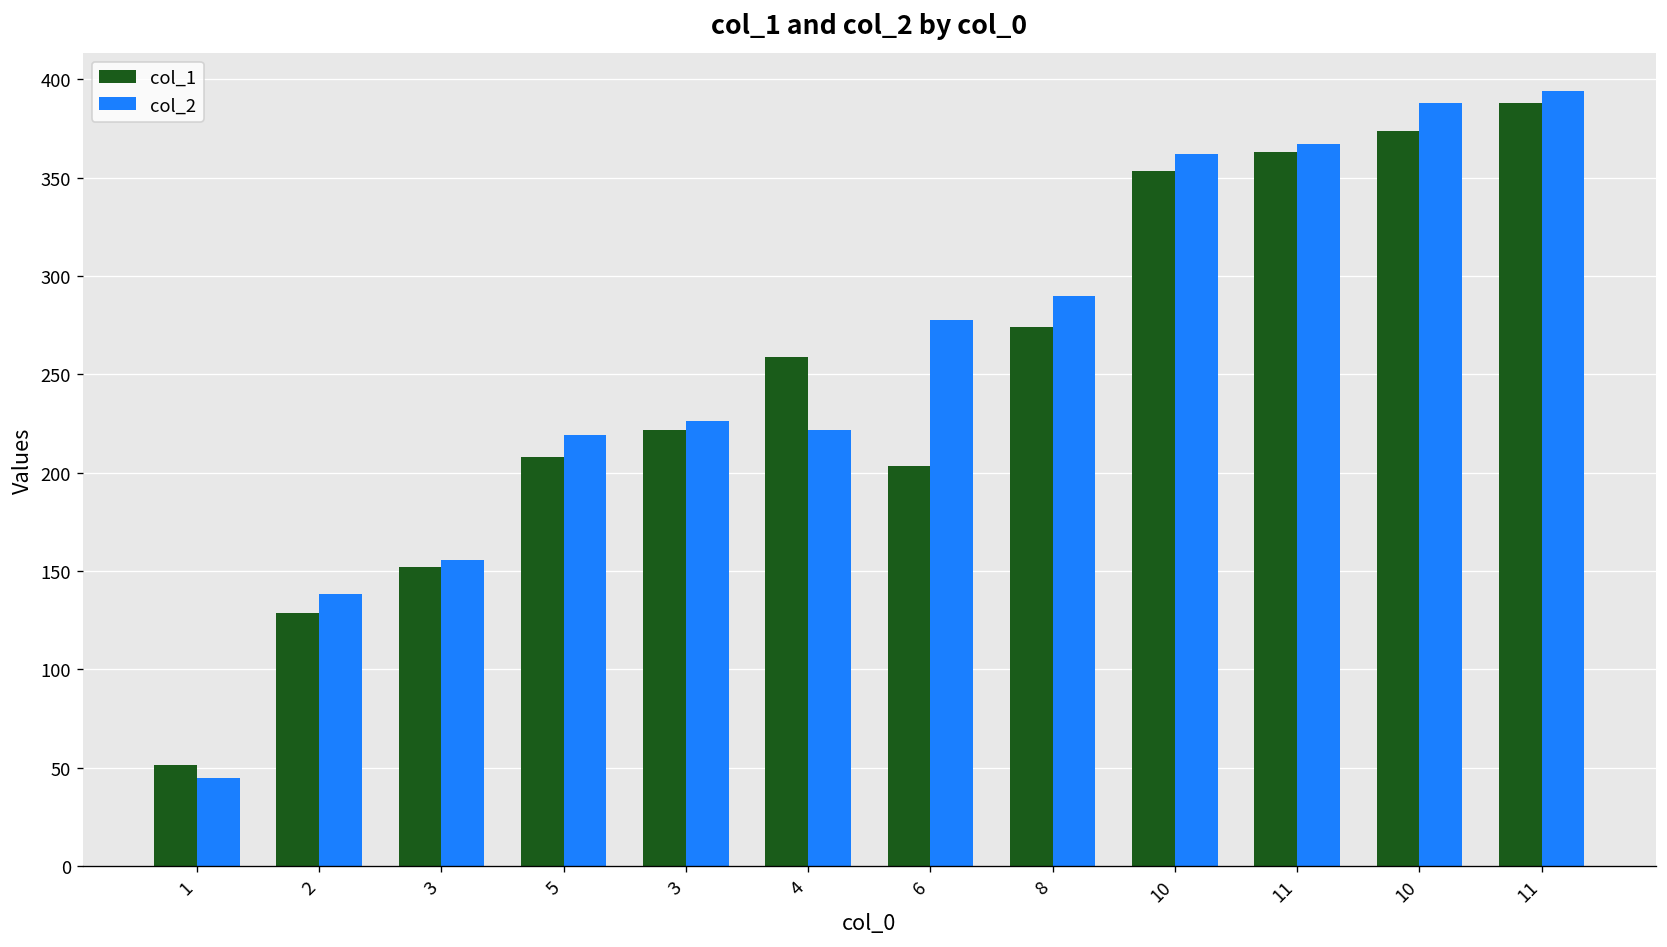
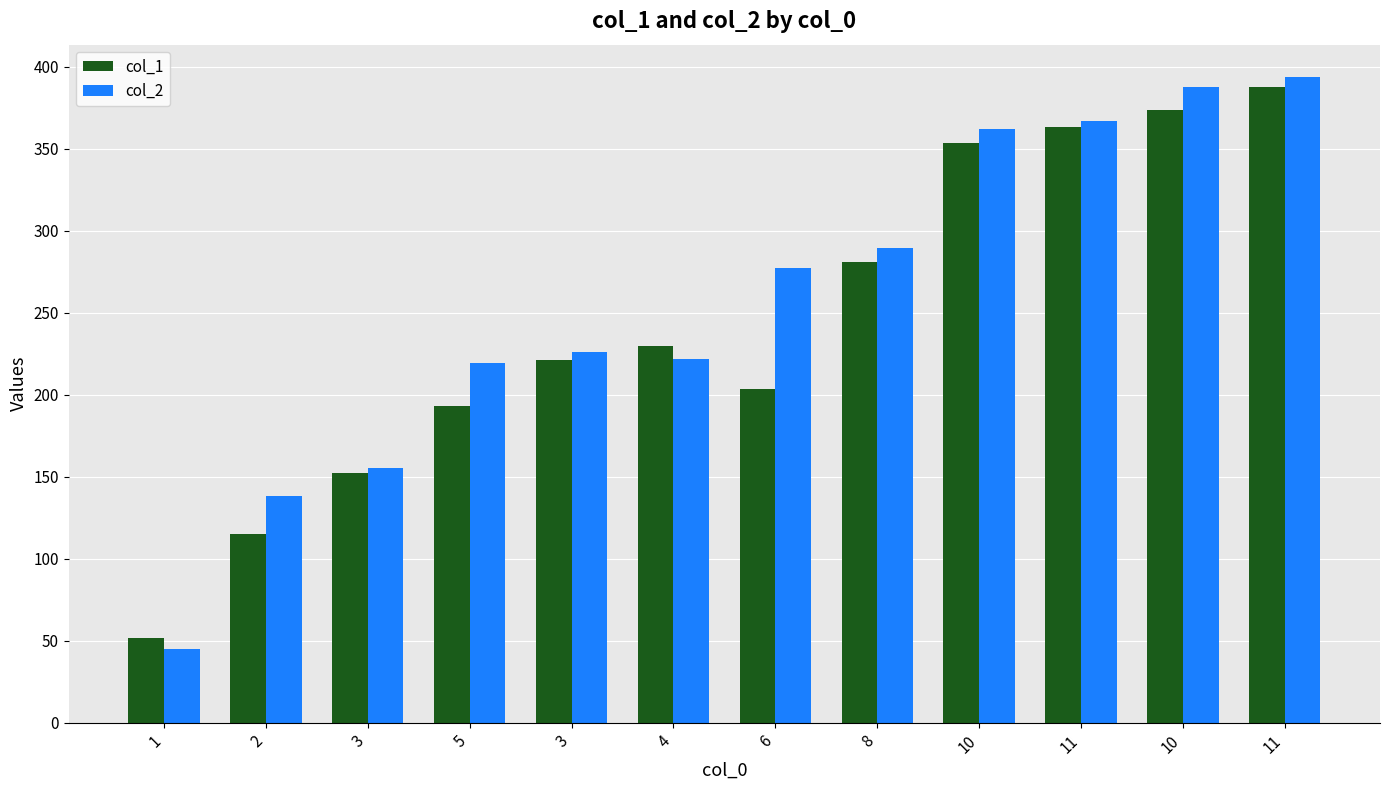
col_1, 2: 129 -> 115
col_1, 5: 208 -> 193
col_1, 4: 259 -> 230
col_1, 8: 274 -> 281
